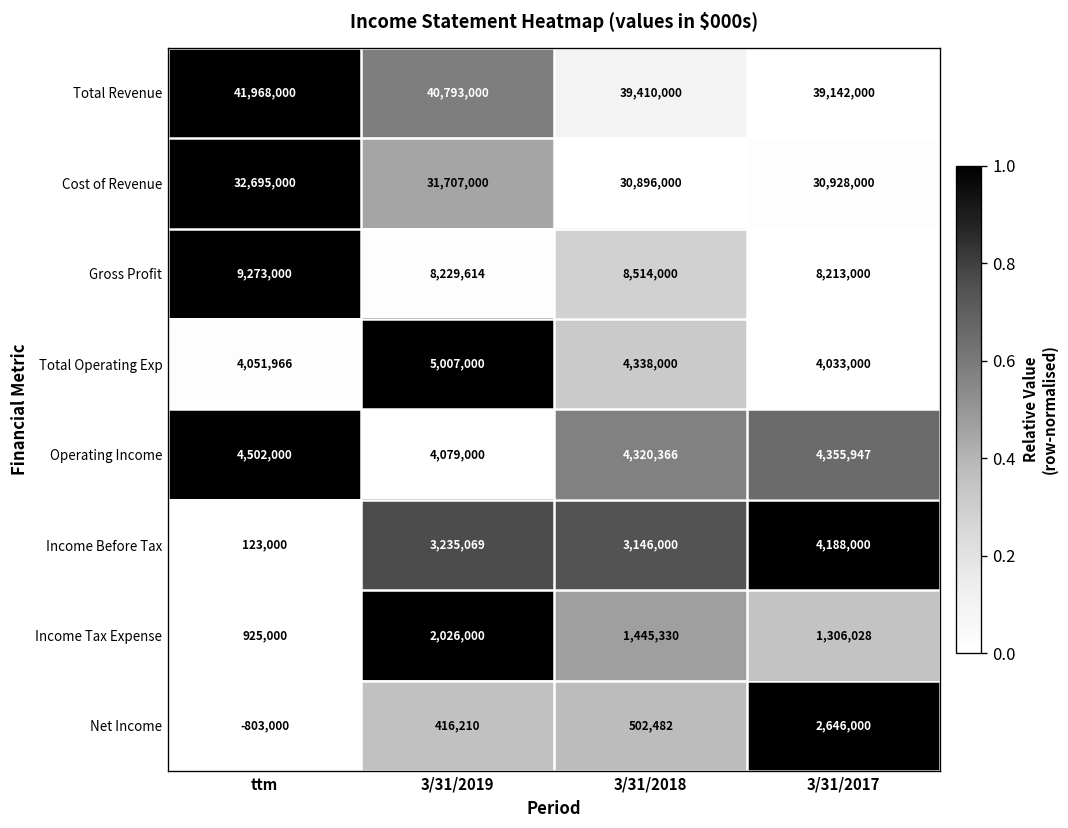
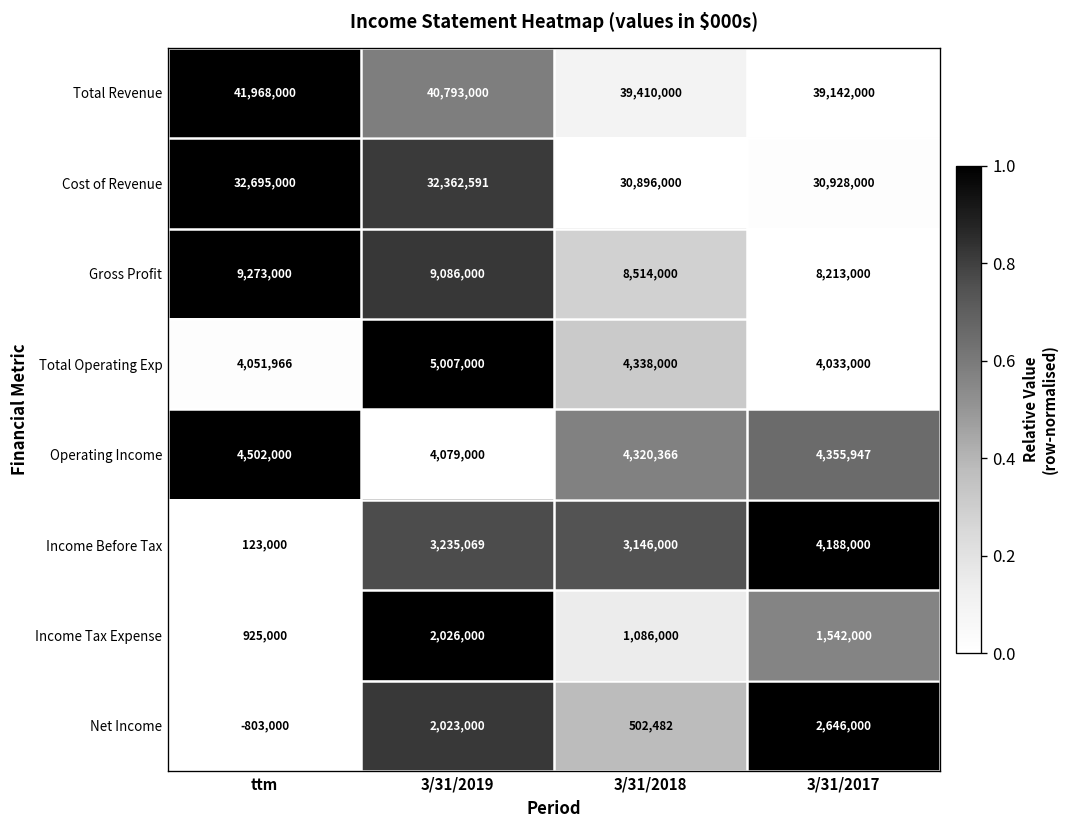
Cost of Revenue, 3/31/2019: 31,707,000 -> 32,362,591
Gross Profit, 3/31/2019: 8,229,614 -> 9,086,000
Income Tax Expense, 3/31/2018: 1,445,330 -> 1,086,000
Income Tax Expense, 3/31/2017: 1,306,028 -> 1,542,000
Net Income, 3/31/2019: 416,210 -> 2,023,000
